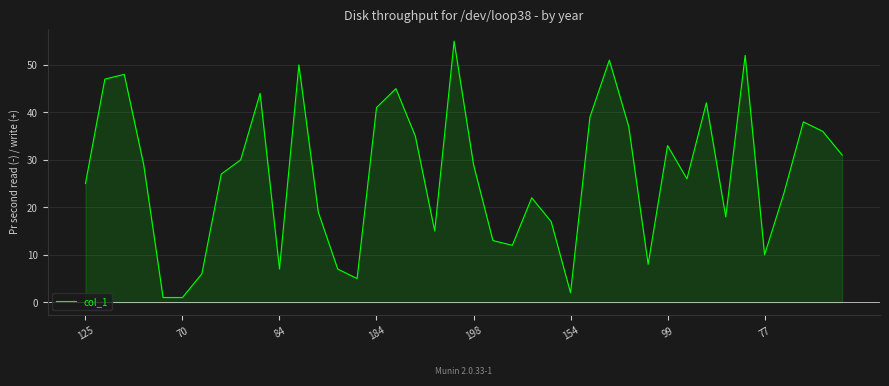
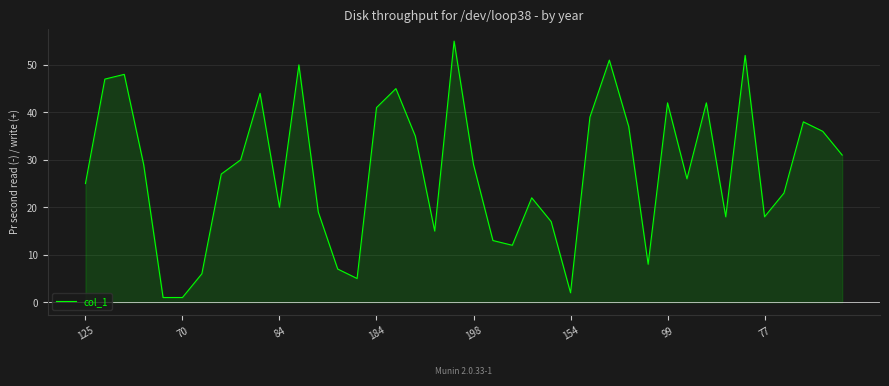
84: 7 -> 20
99: 33 -> 42
77: 10 -> 18
